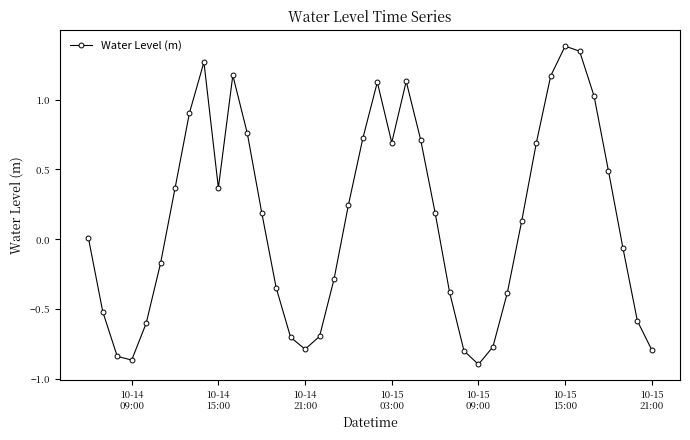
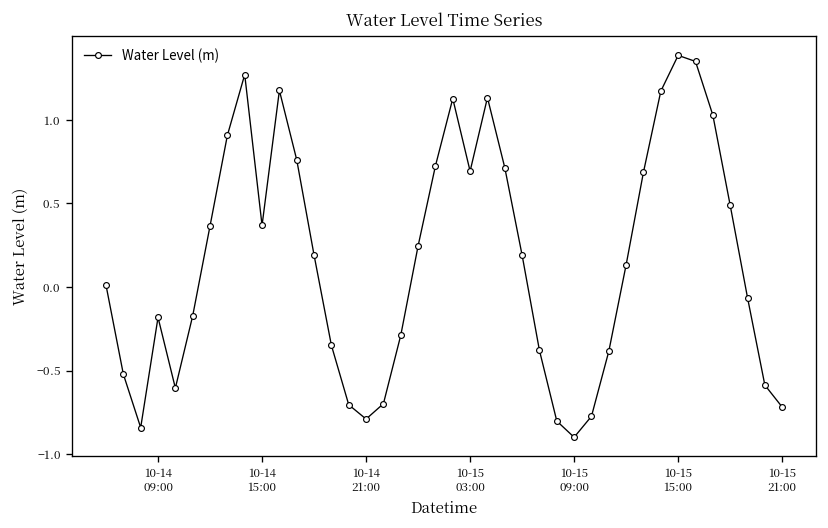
10-14 09:00: -0.87 -> -0.18
10-15 21:00: -0.79 -> -0.72
